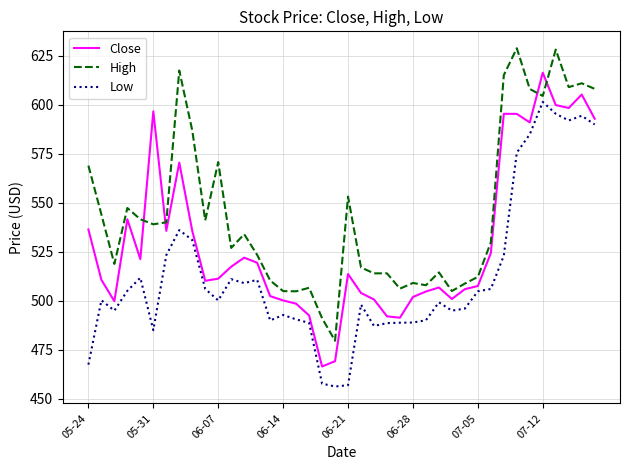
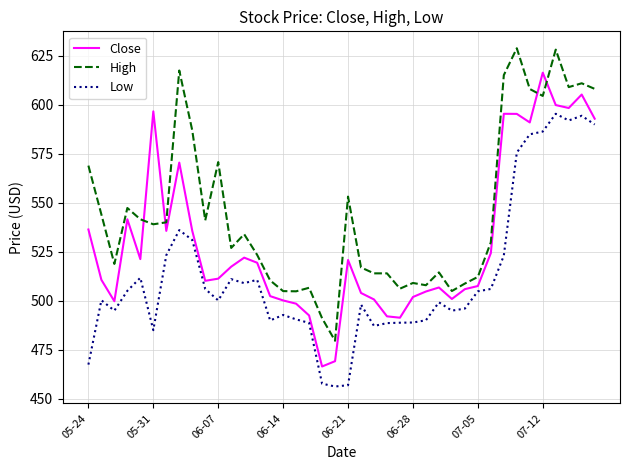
Close, 06-21: 514 -> 521
Low, 07-12: 601 -> 586
